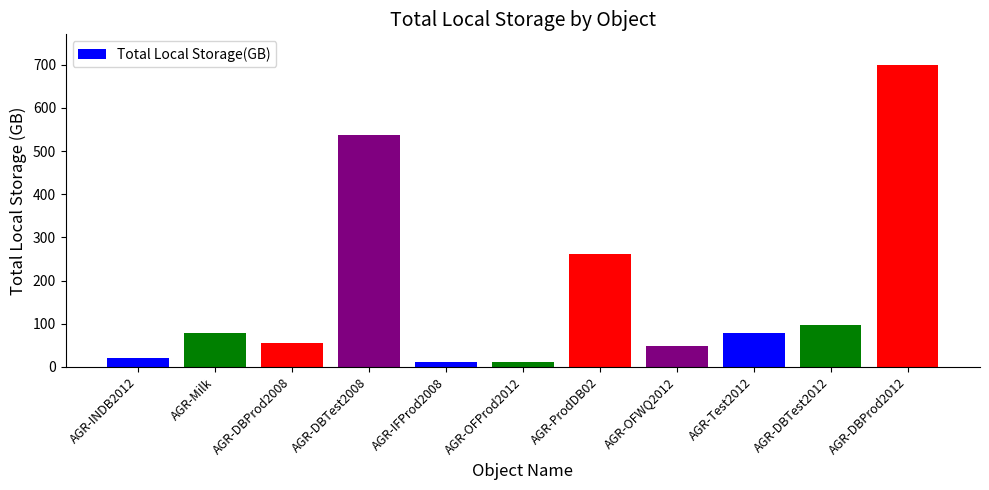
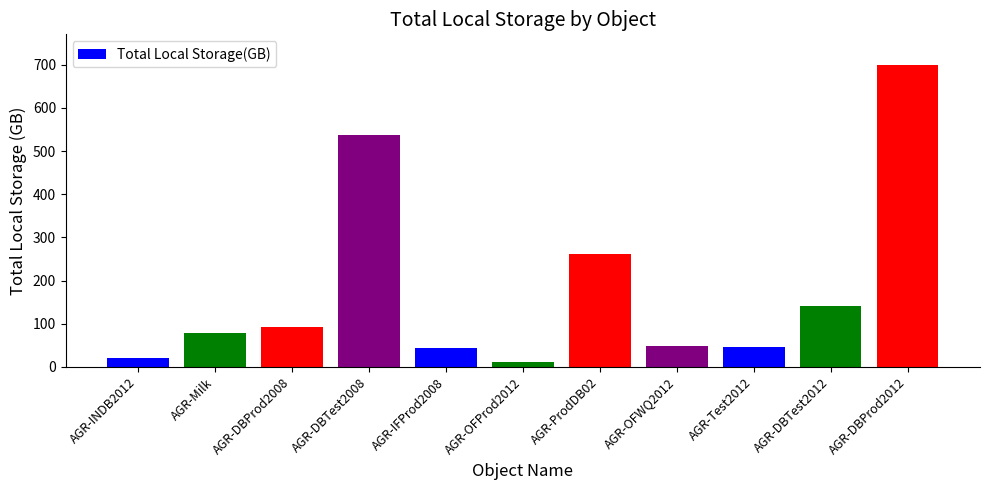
AGR-DBProd2008: 60 -> 90
AGR-IFProd2008: 10 -> 40
AGR-Test2012: 80 -> 50
AGR-DBTest2012: 100 -> 140
